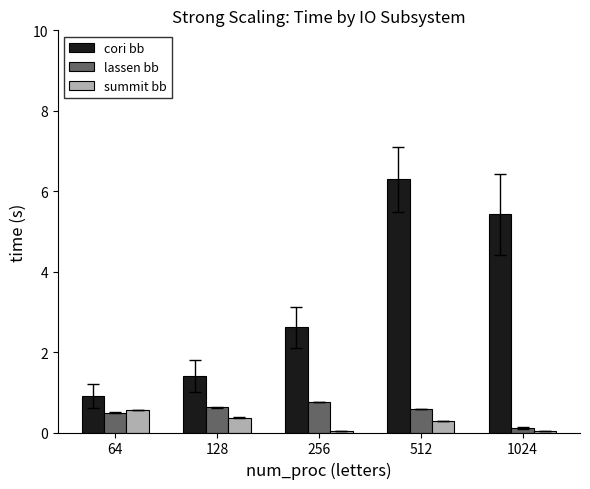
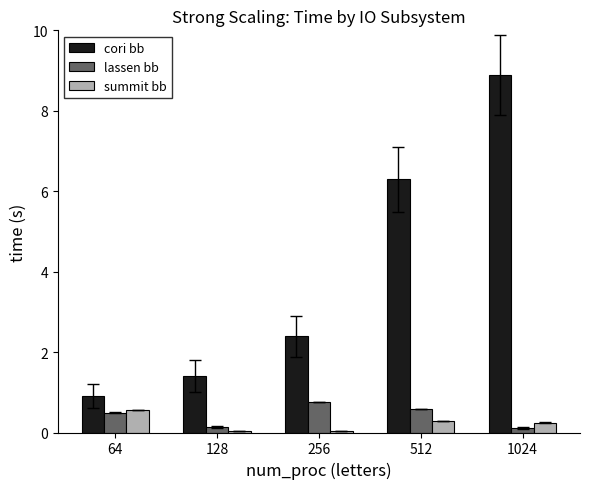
lassen bb, 128: 0.6 -> 0.1
summit bb, 128: 0.4 -> 0.0
cori bb, 256: 2.6 -> 2.4
cori bb, 1024: 5.4 -> 8.9
summit bb, 1024: 0.0 -> 0.2
